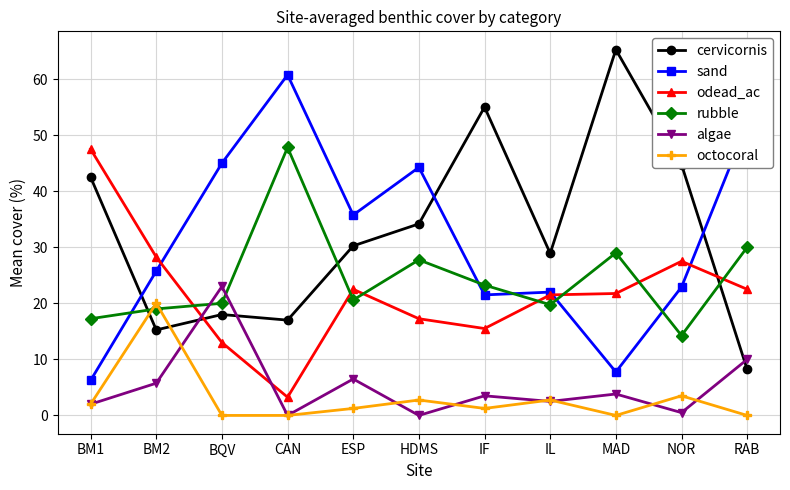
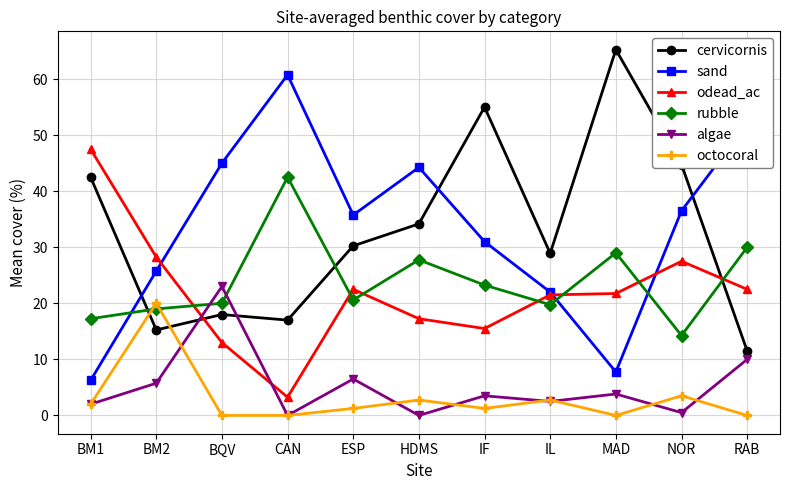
rubble, CAN: 48 -> 43
sand, IF: 22 -> 31
sand, NOR: 23 -> 37
cervicornis, RAB: 8 -> 12
